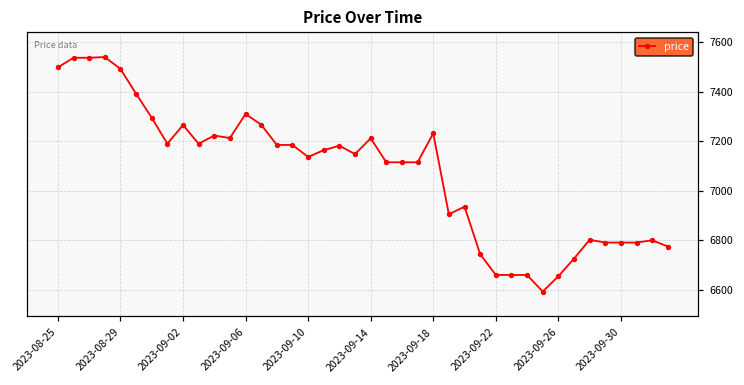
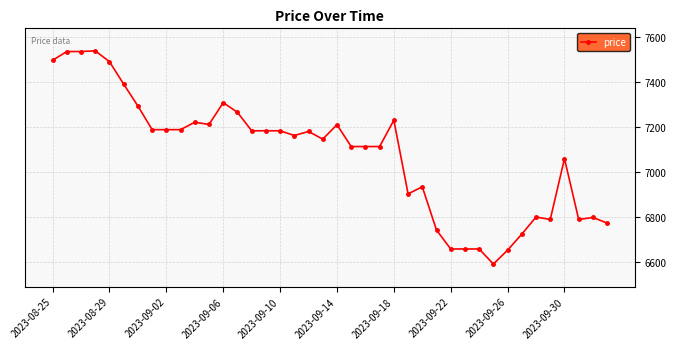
2023-09-02: 7270 -> 7190
2023-09-10: 7140 -> 7190
2023-09-30: 6790 -> 7060
